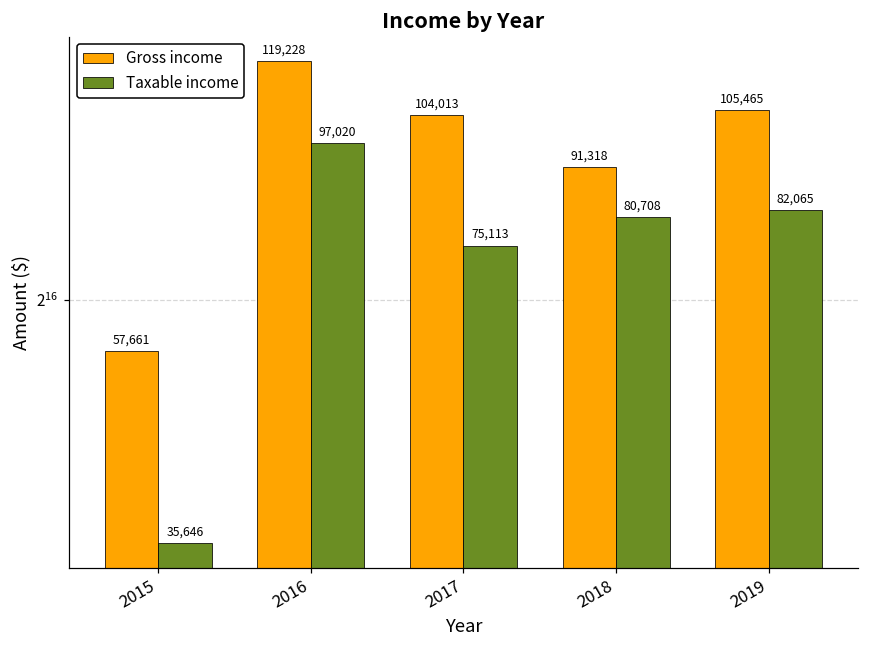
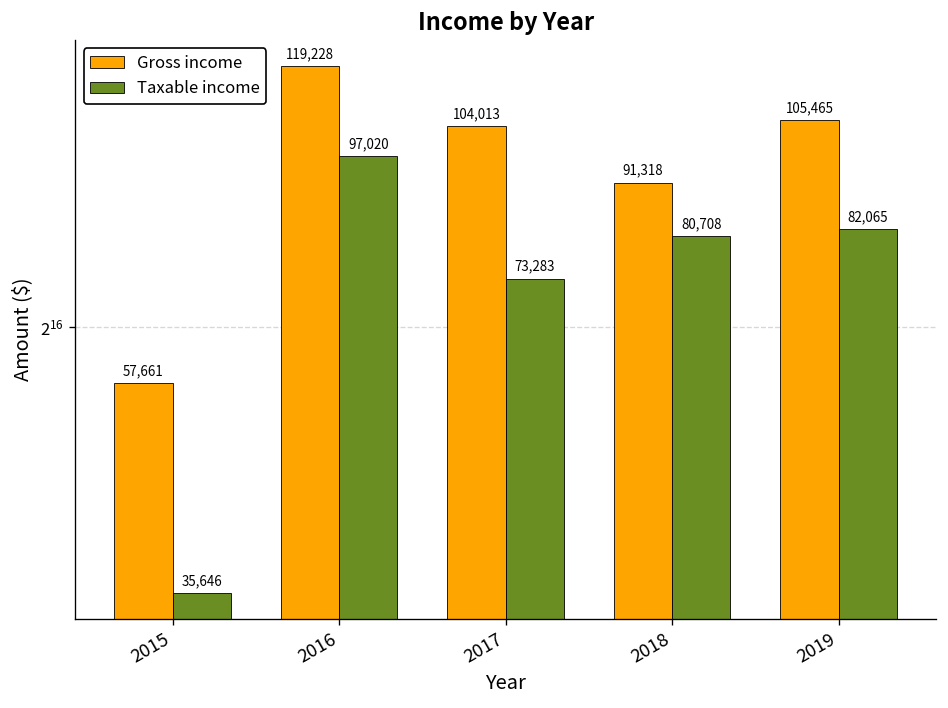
Taxable income, 2017: 75,113 -> 73,283
